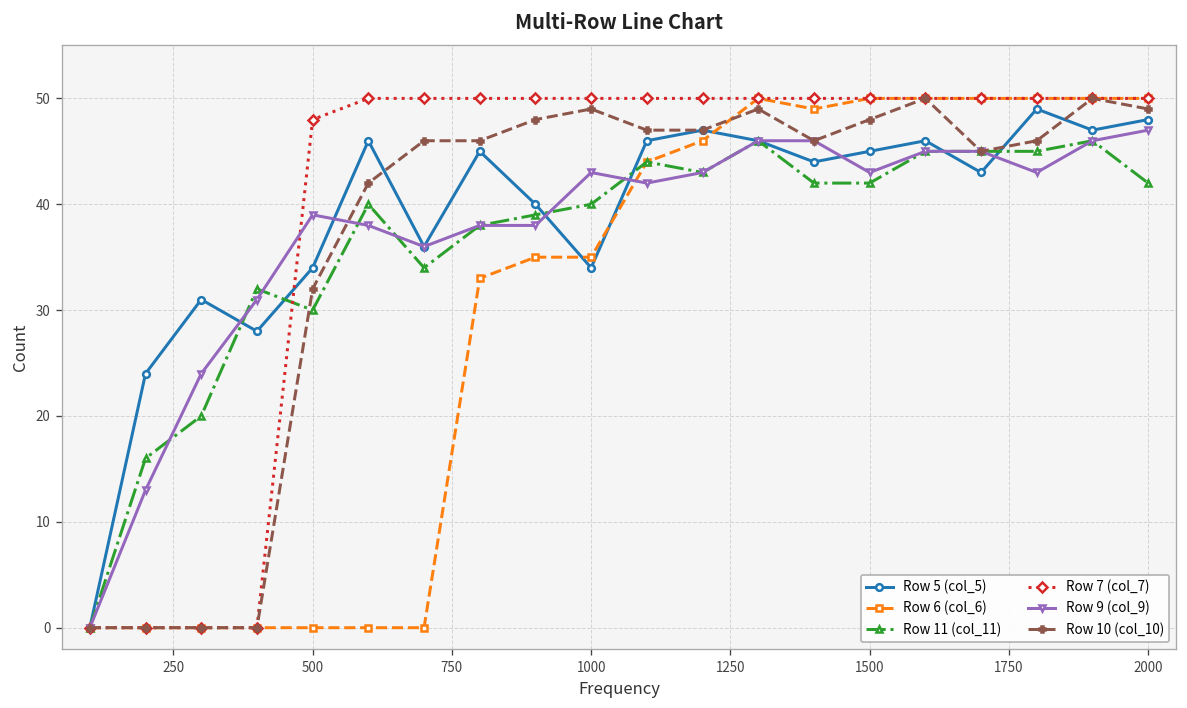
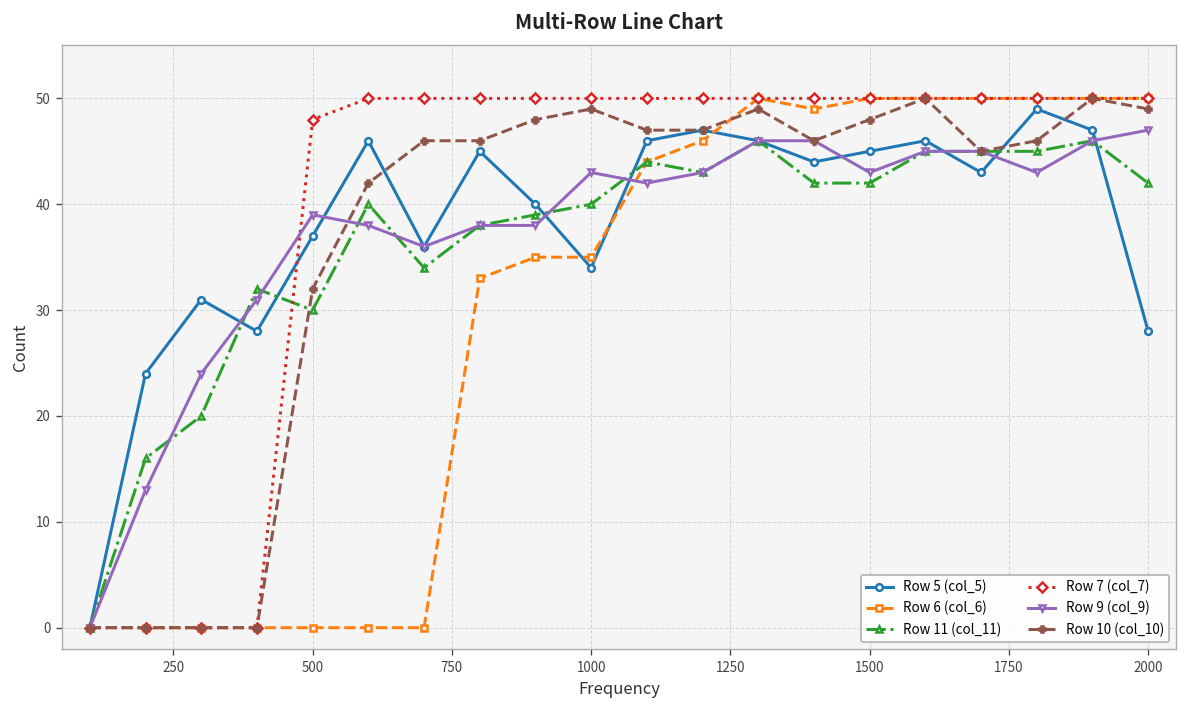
Row 5 (col_5), 500: 34 -> 37
Row 5 (col_5), 2000: 48 -> 28
